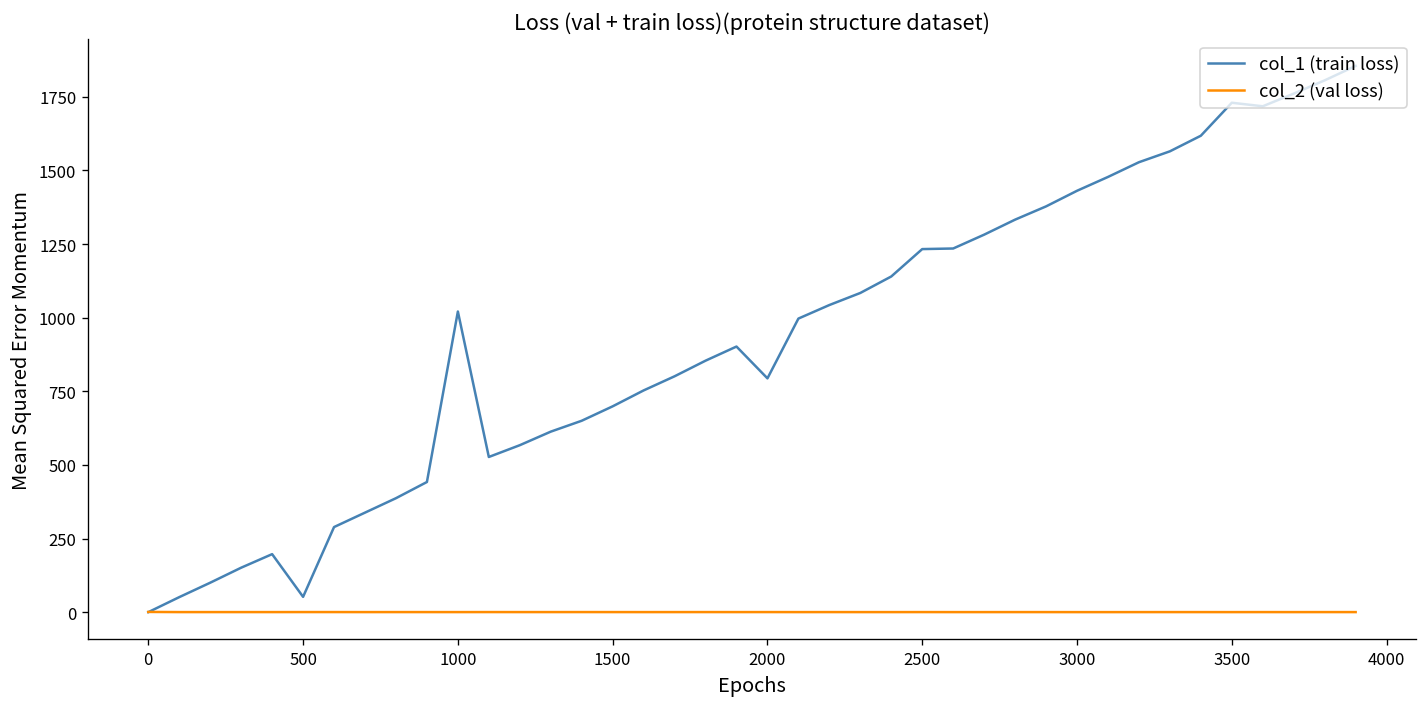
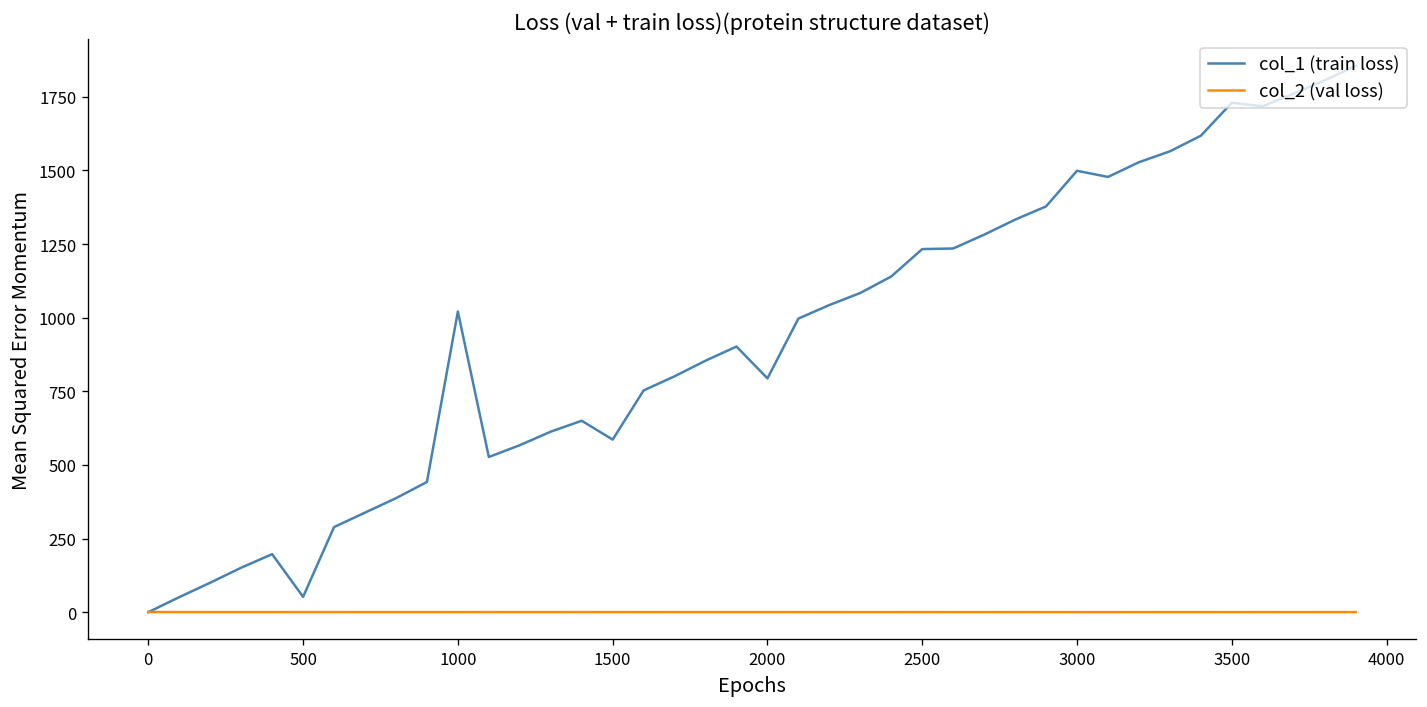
col_1 (train loss), 1500: 700 -> 590
col_1 (train loss), 3000: 1430 -> 1500
